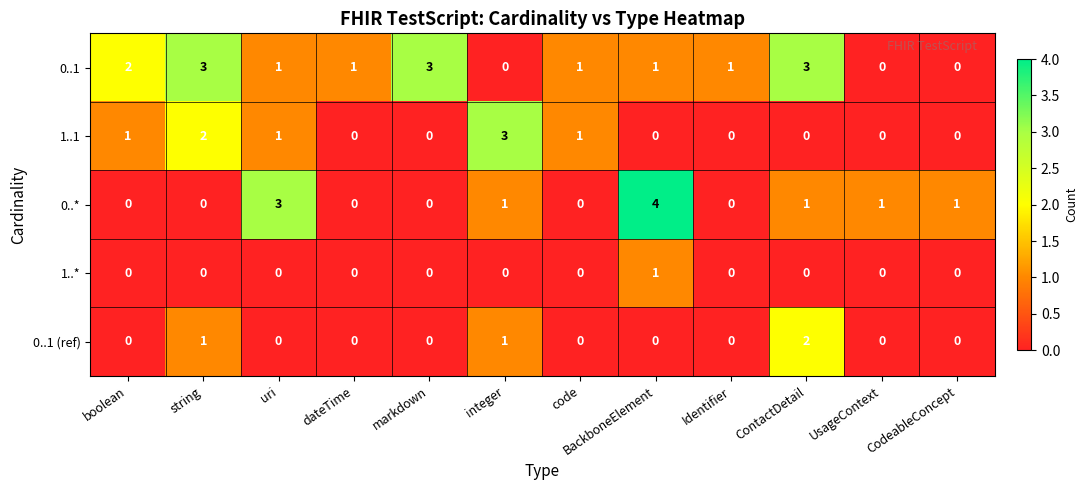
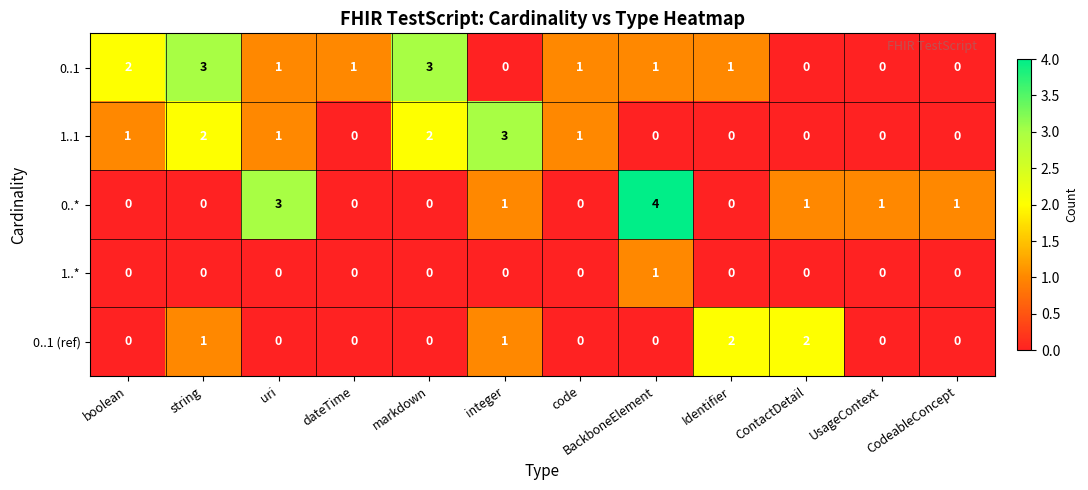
0..1, ContactDetail: 3 -> 0
1..1, markdown: 0 -> 2
0..1 (ref), Identifier: 0 -> 2
